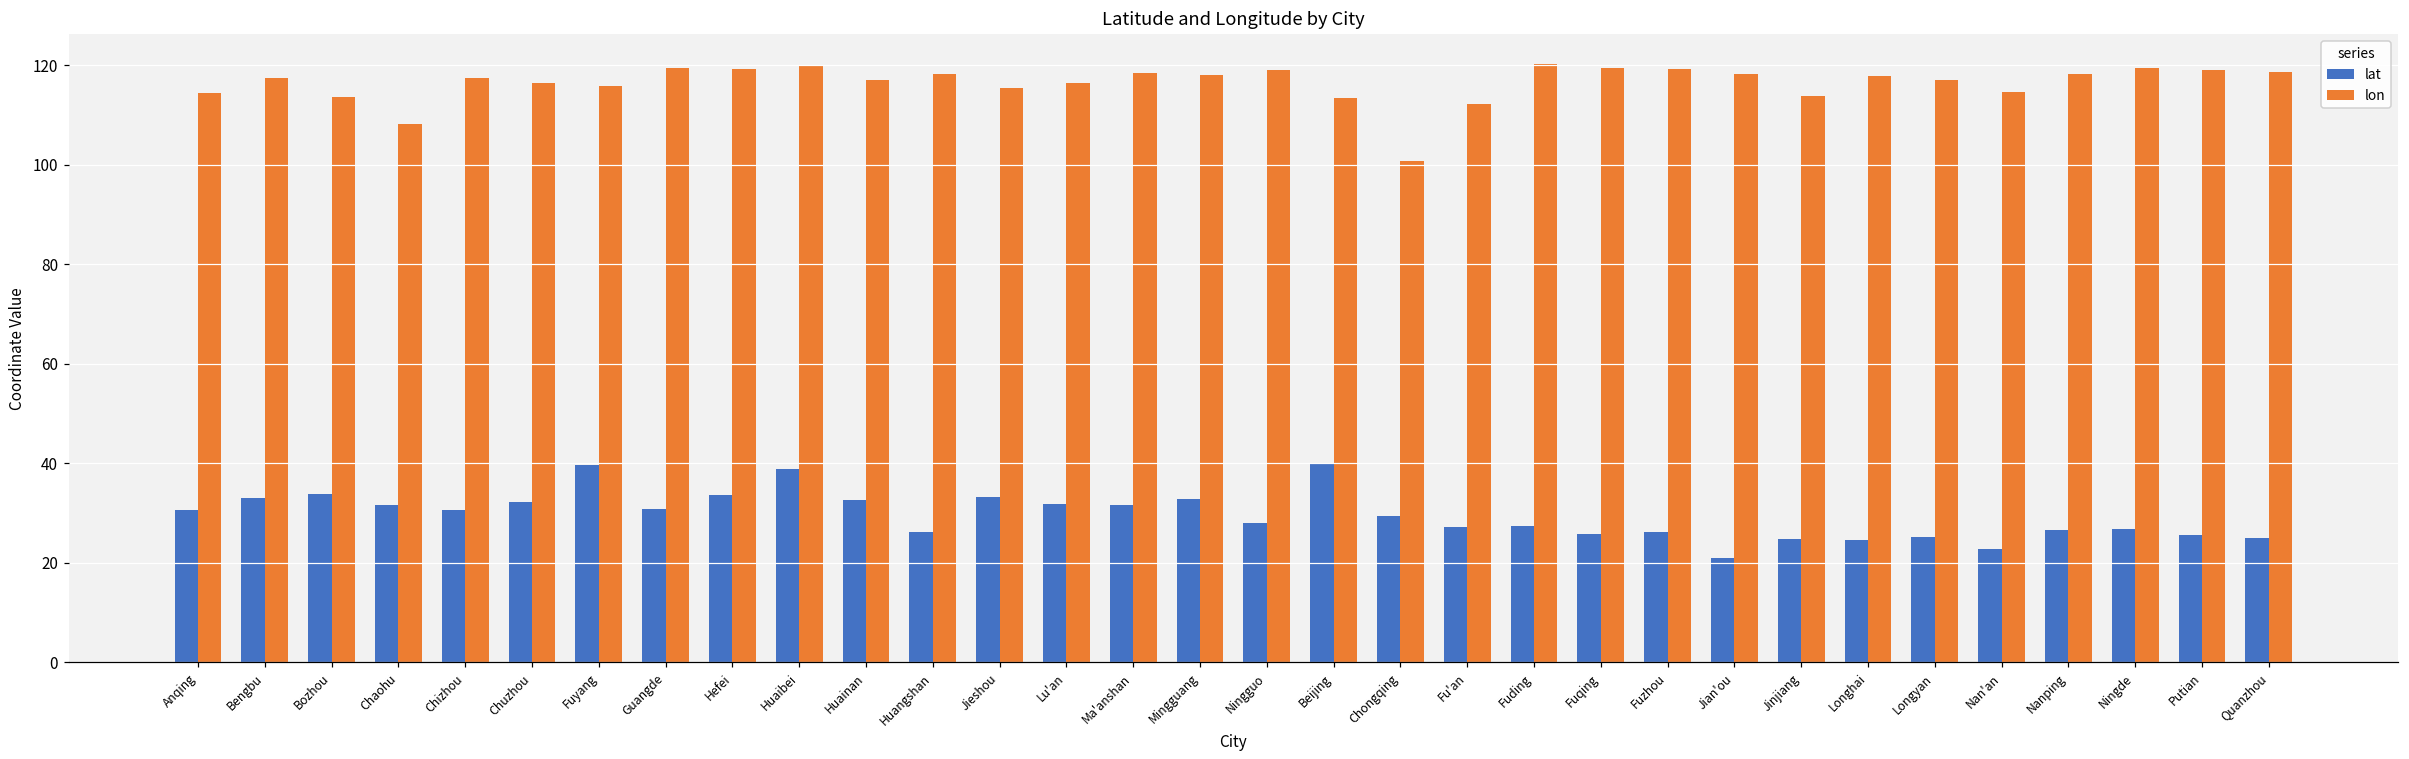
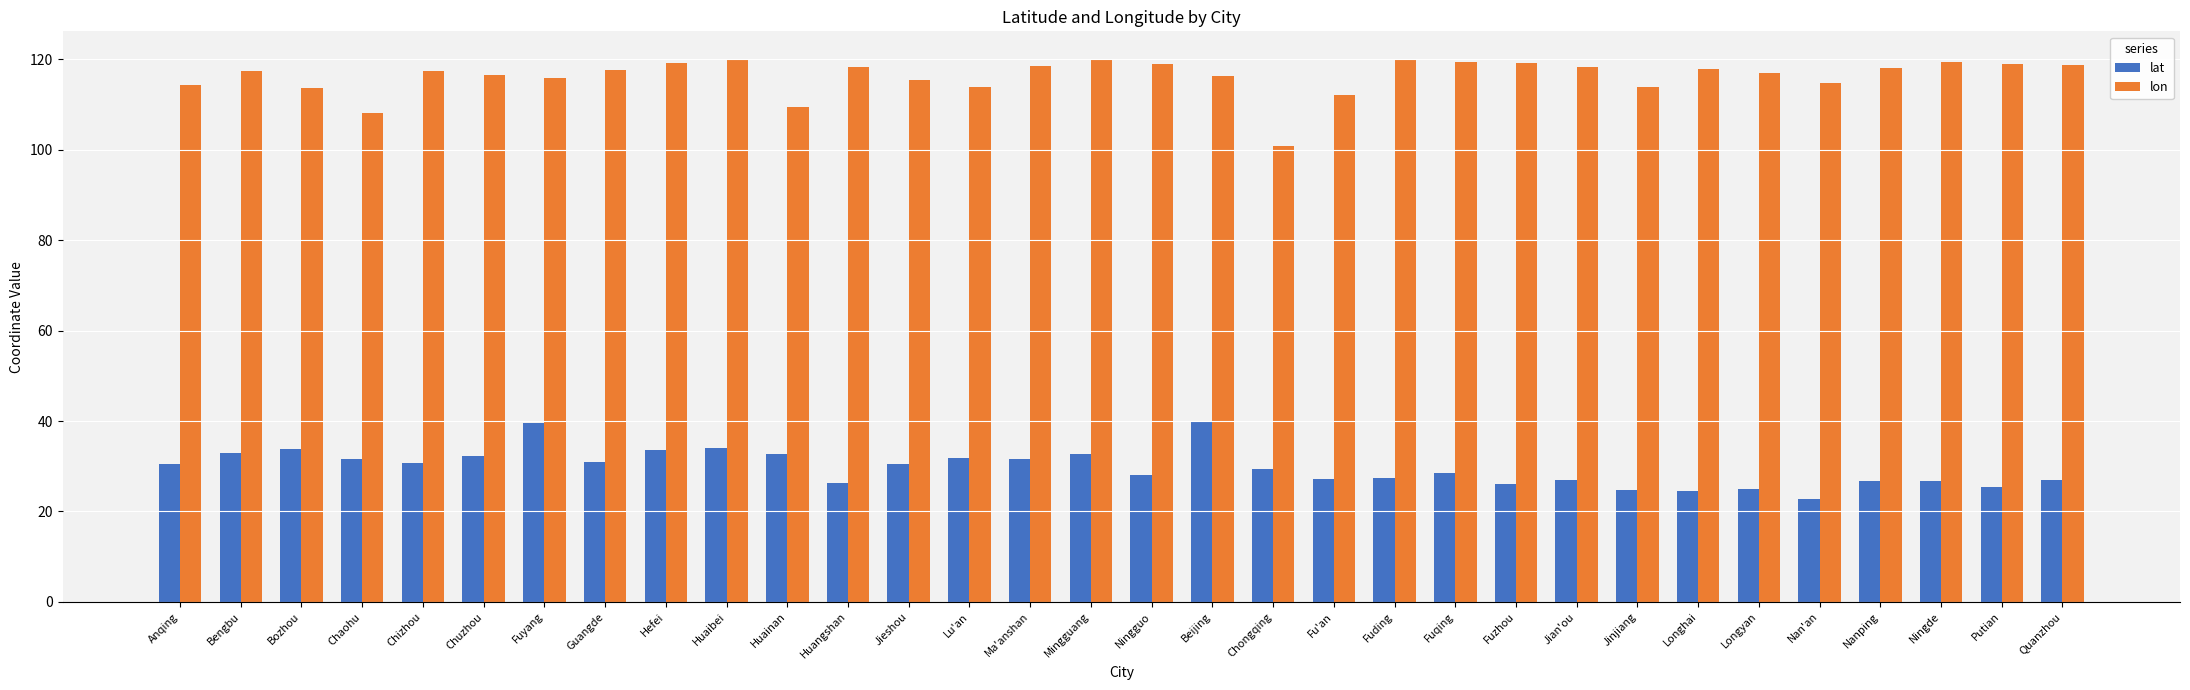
lon, Guangde: 119 -> 118
lat, Huaibei: 39 -> 34
lon, Huainan: 117 -> 110
lat, Jieshou: 33 -> 30
lon, Lu'an: 117 -> 114
lon, Mingguang: 118 -> 120
lon, Beijing: 113 -> 116
lat, Fuqing: 26 -> 28
lat, Jian'ou: 21 -> 27
lat, Quanzhou: 25 -> 27
